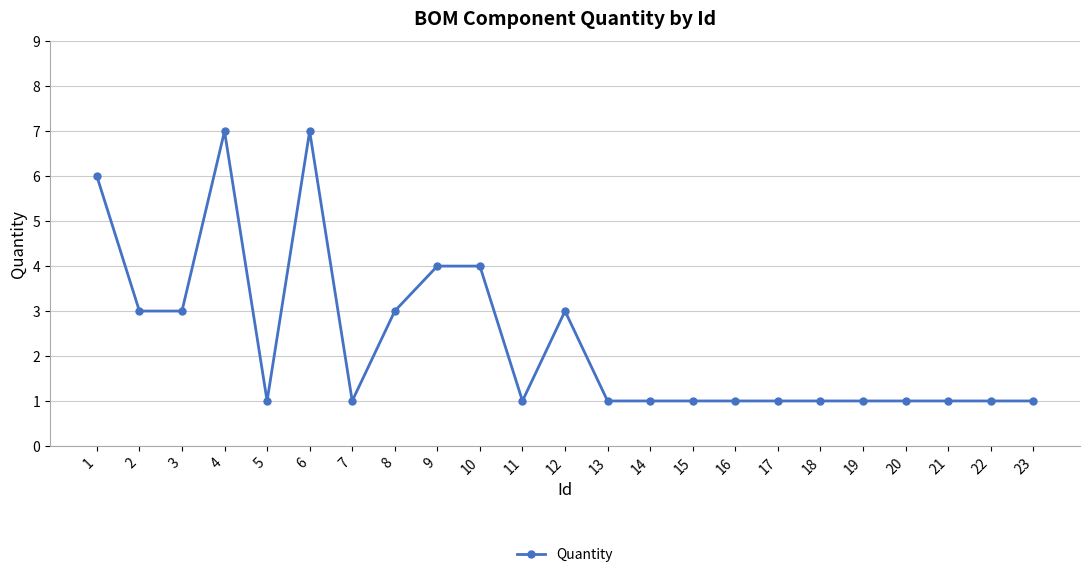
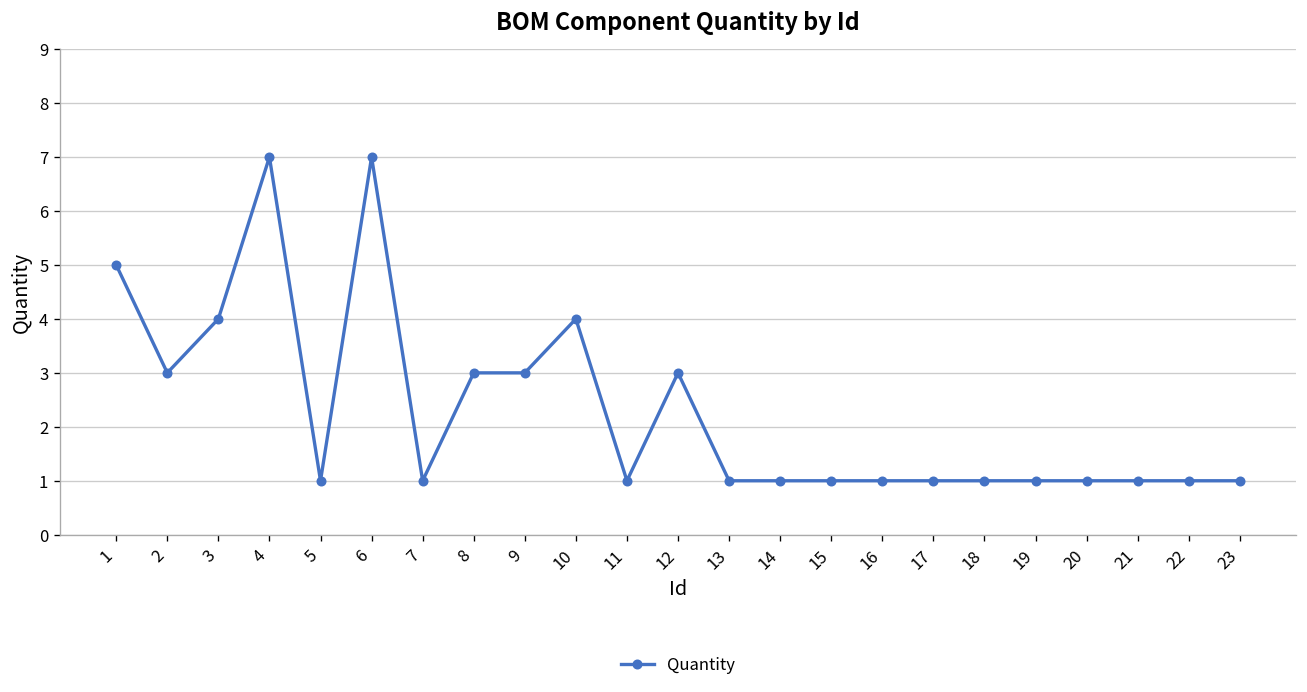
1: 6 -> 5
3: 3 -> 4
9: 4 -> 3
